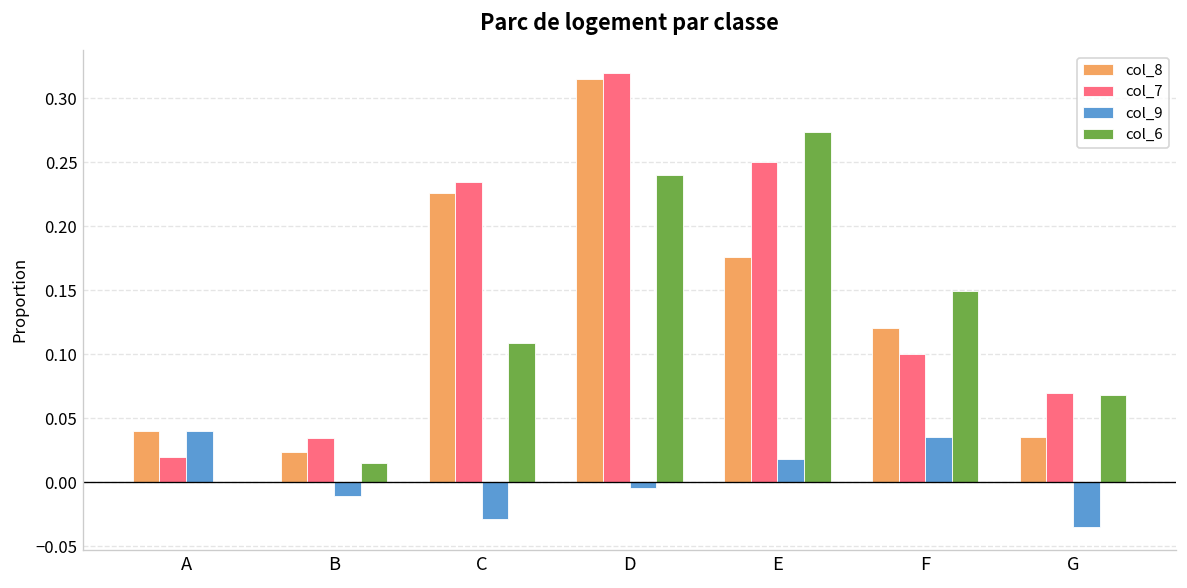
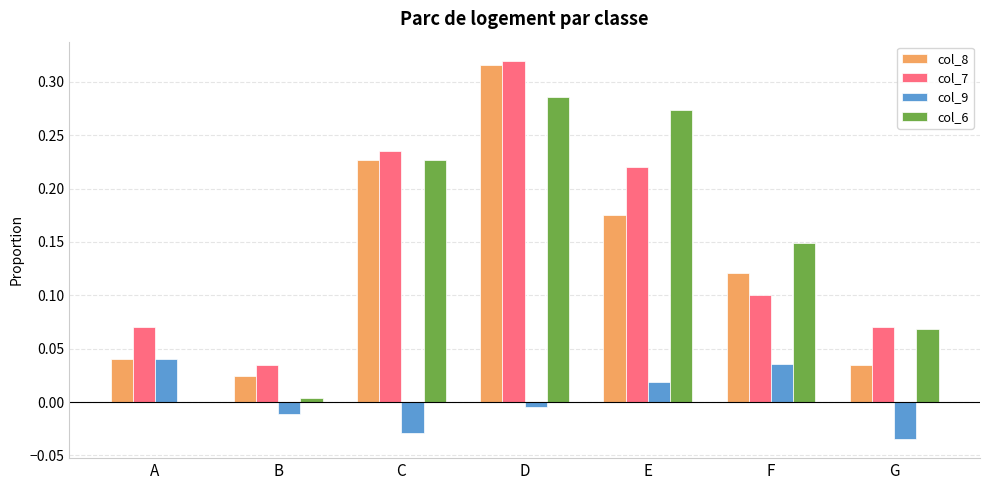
col_7, A: 0.02 -> 0.07
col_6, B: 0.015 -> 0.004
col_6, C: 0.109 -> 0.226
col_6, D: 0.240 -> 0.286
col_7, E: 0.25 -> 0.22
